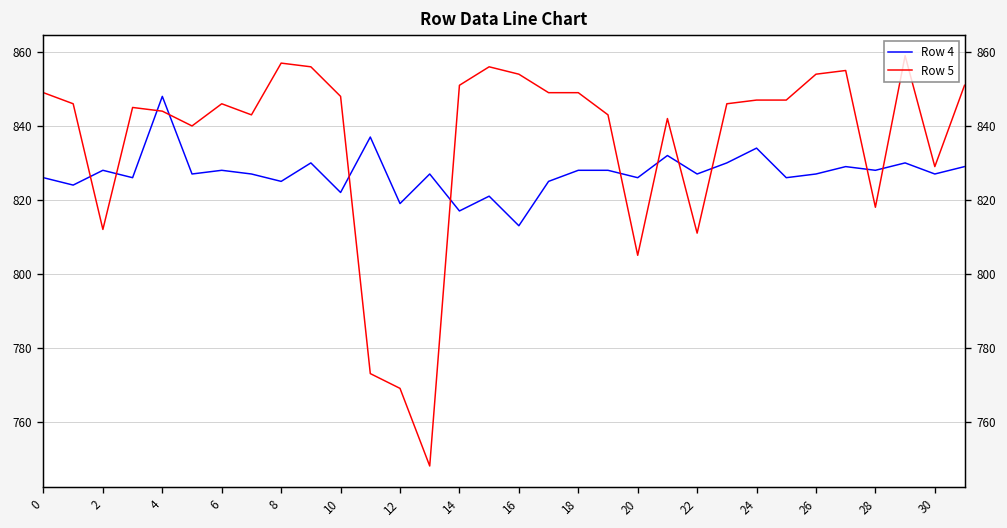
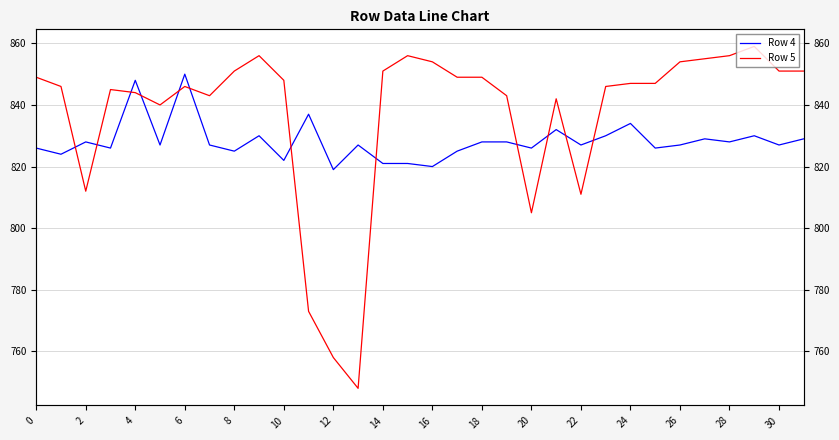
Row 4, 6: 828 -> 850
Row 5, 8: 857 -> 851
Row 5, 12: 769 -> 758
Row 4, 14: 817 -> 821
Row 4, 16: 813 -> 820
Row 5, 28: 818 -> 856
Row 5, 30: 829 -> 851
